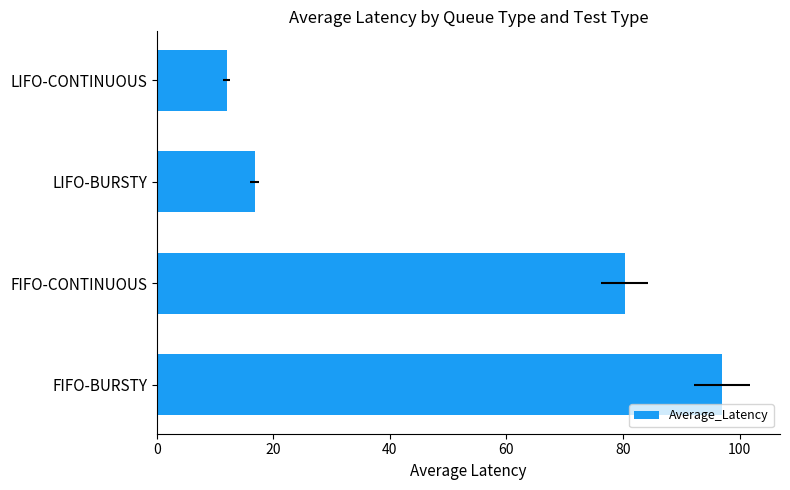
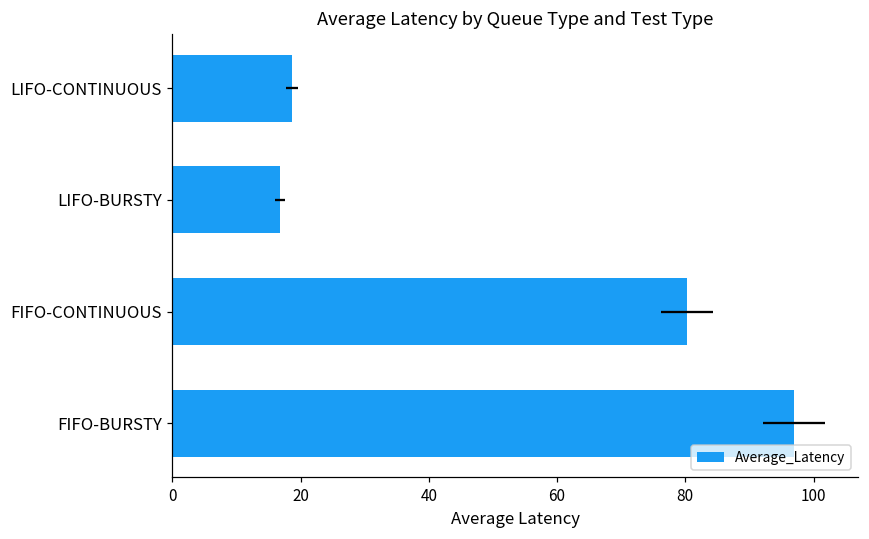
LIFO-CONTINUOUS: 12 -> 19
